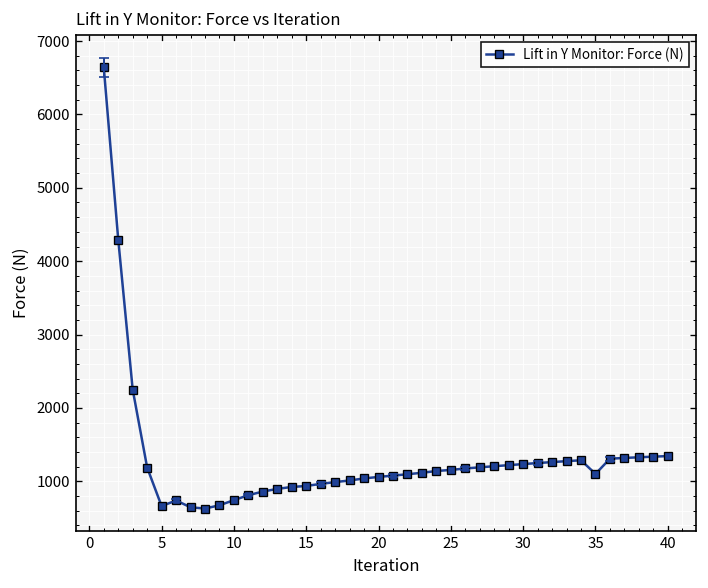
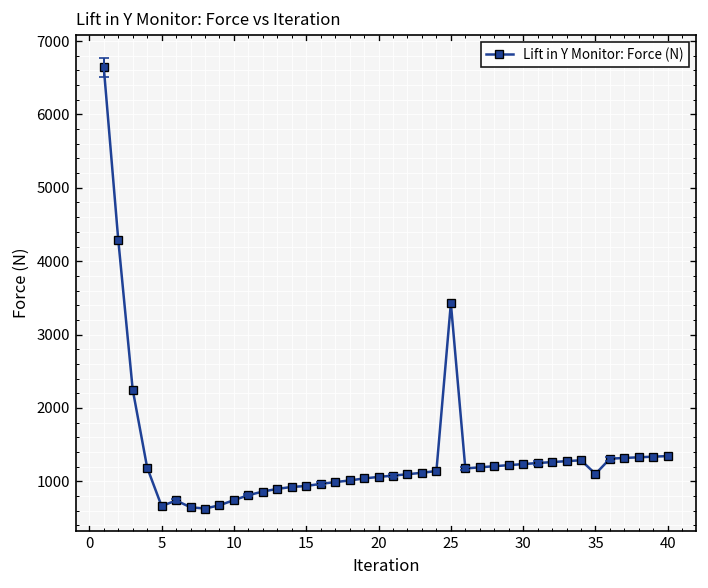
Lift in Y Monitor: Force (N), 25: 1200 -> 3400
